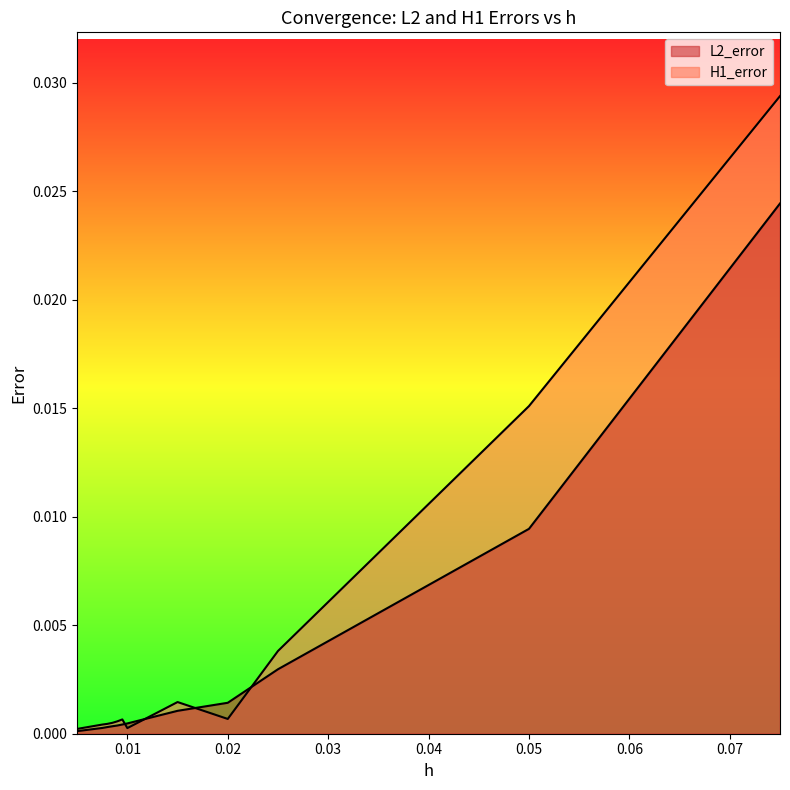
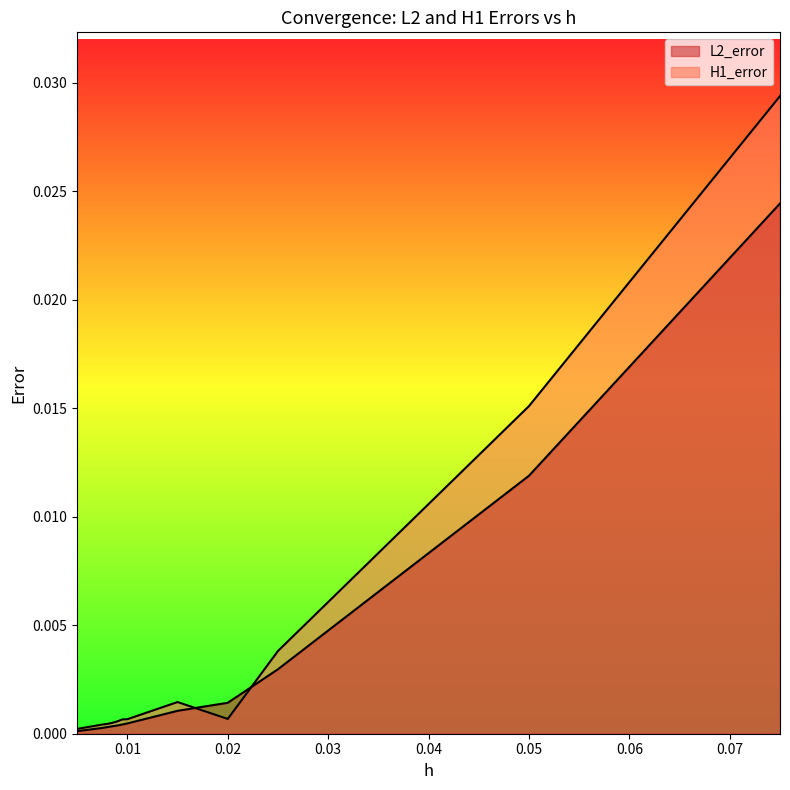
H1_error, 0.01: 0.0003 -> 0.0007
L2_error, 0.05: 0.0094 -> 0.0119
